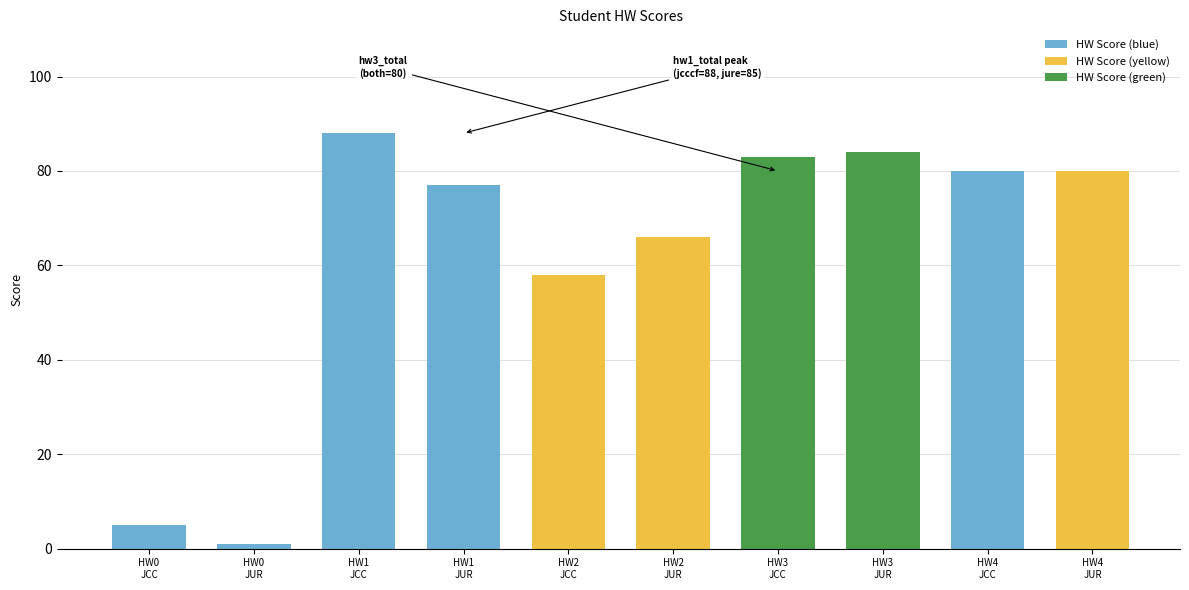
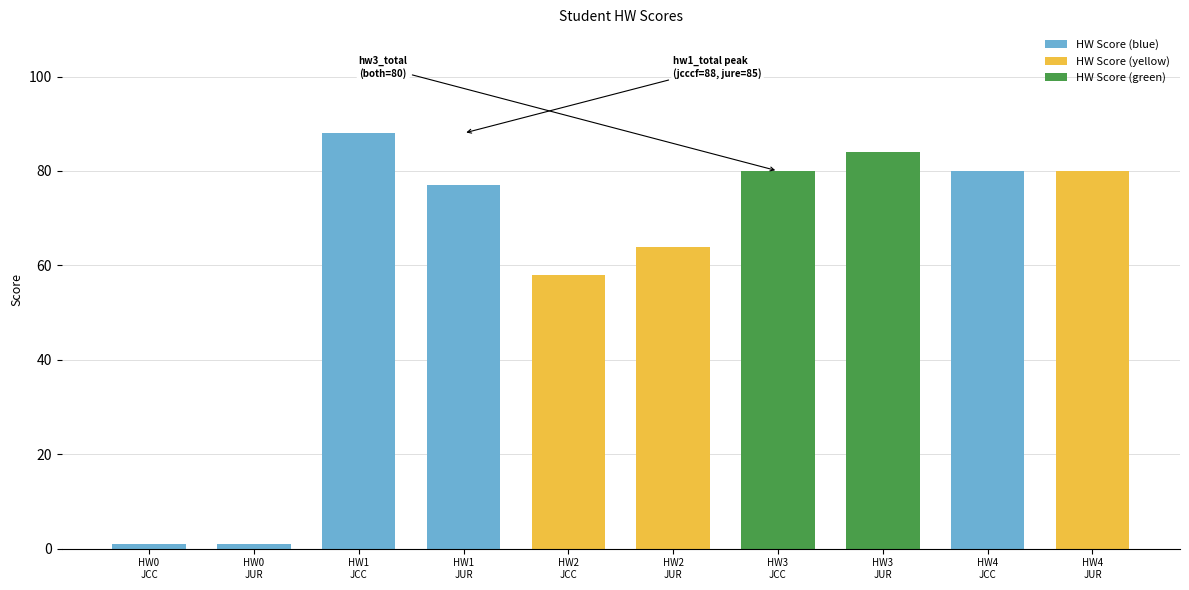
HW0 JCC: 5 -> 1
HW2 JUR: 66 -> 64
HW3 JCC: 83 -> 80
